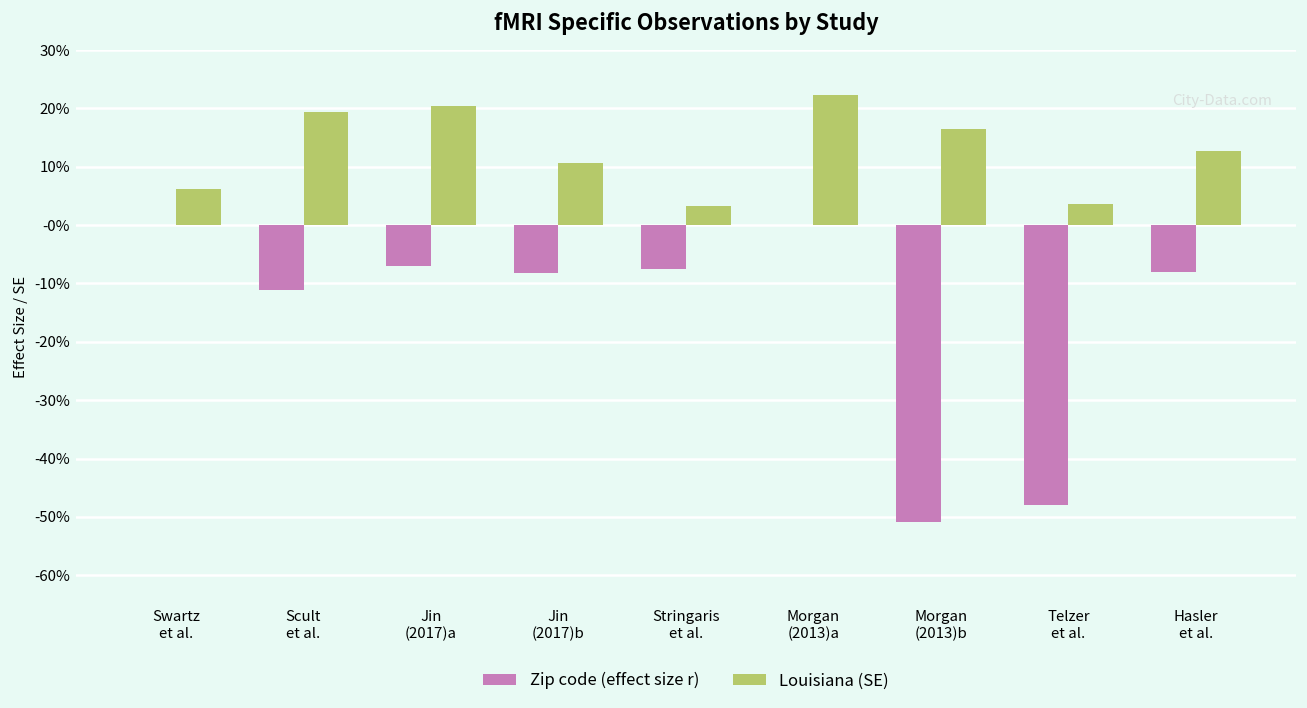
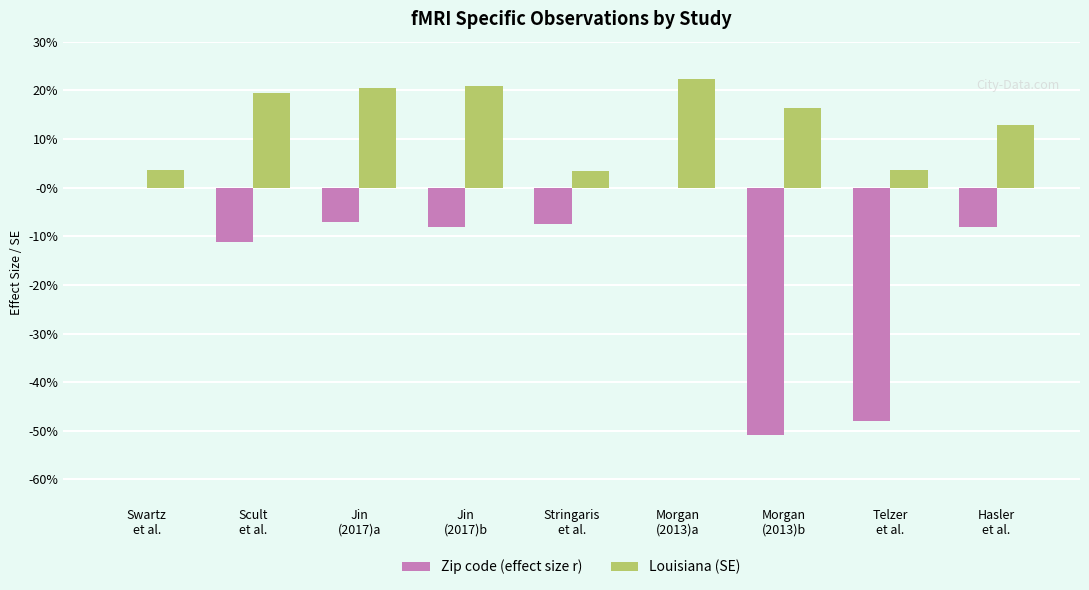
Louisiana (SE), Swartz et al.: 6% -> 4%
Louisiana (SE), Jin (2017)b: 11% -> 21%
